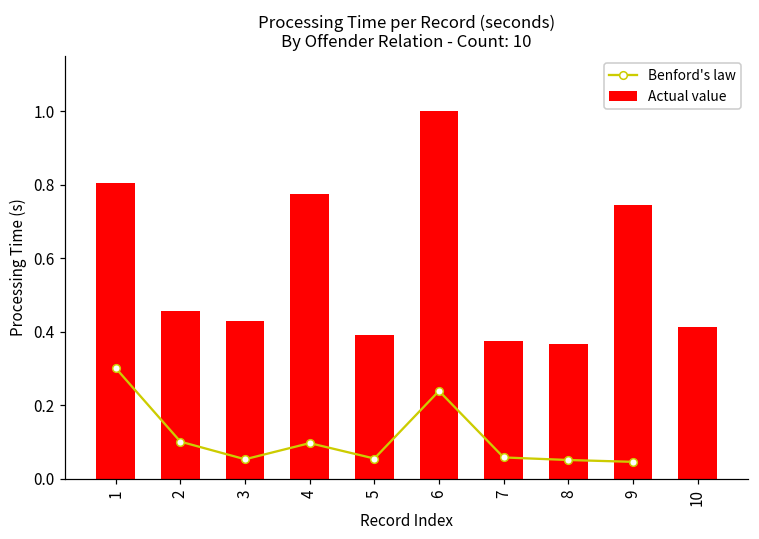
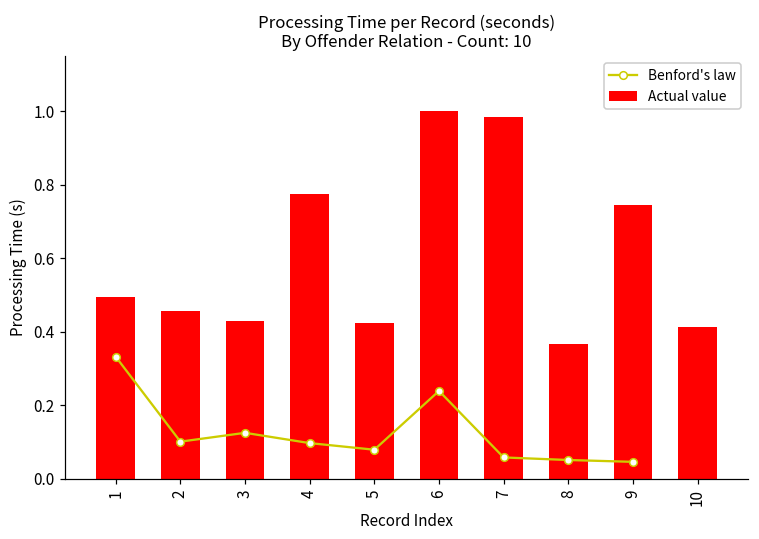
Benford's law, 1: 0.30 -> 0.33
Actual value, 1: 0.81 -> 0.49
Benford's law, 3: 0.05 -> 0.13
Benford's law, 5: 0.06 -> 0.08
Actual value, 5: 0.39 -> 0.42
Actual value, 7: 0.37 -> 0.98
